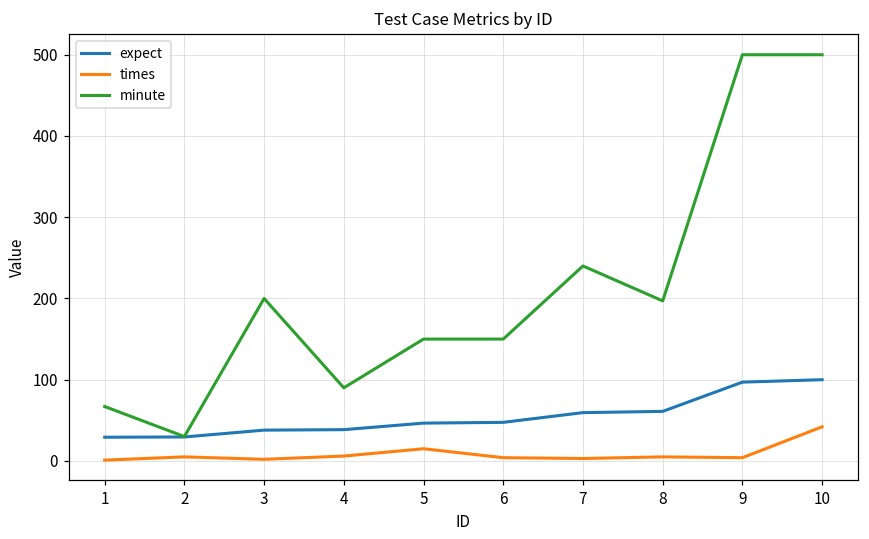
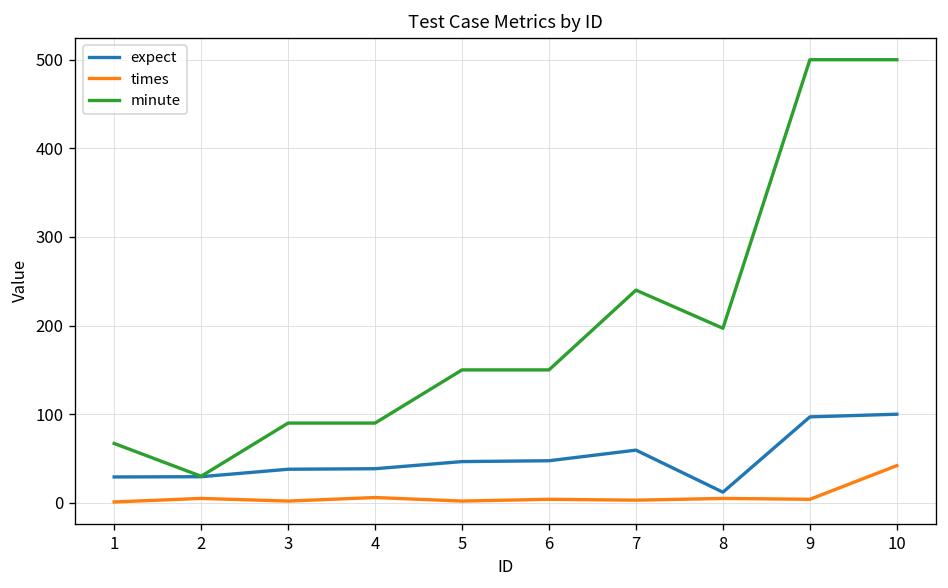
minute, 3: 200 -> 90
times, 5: 20 -> 0
expect, 8: 60 -> 10
